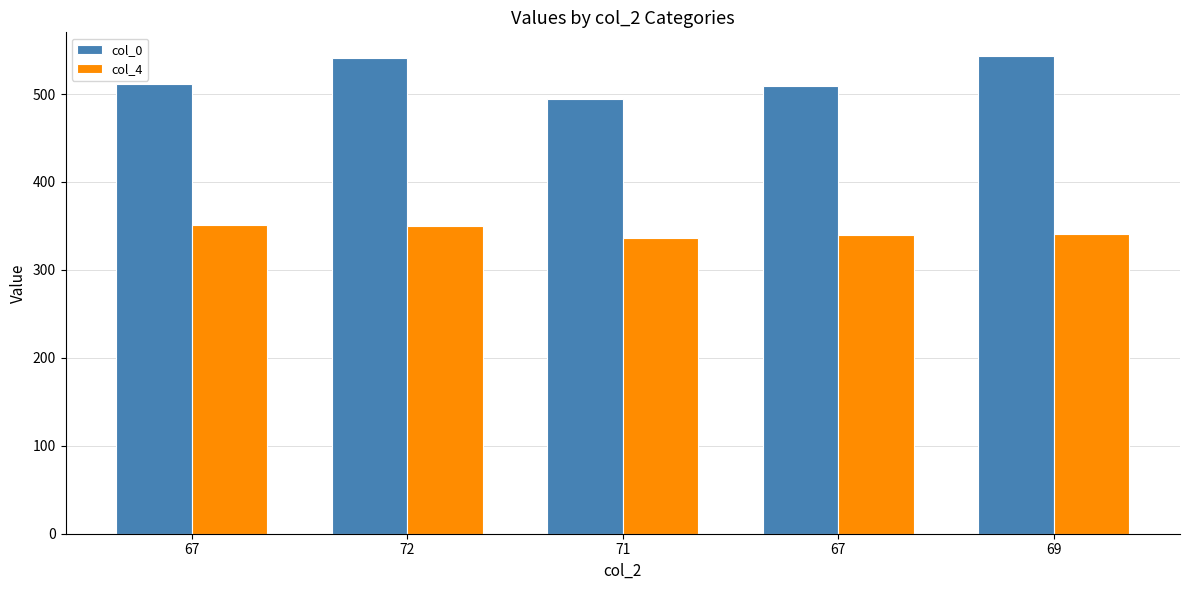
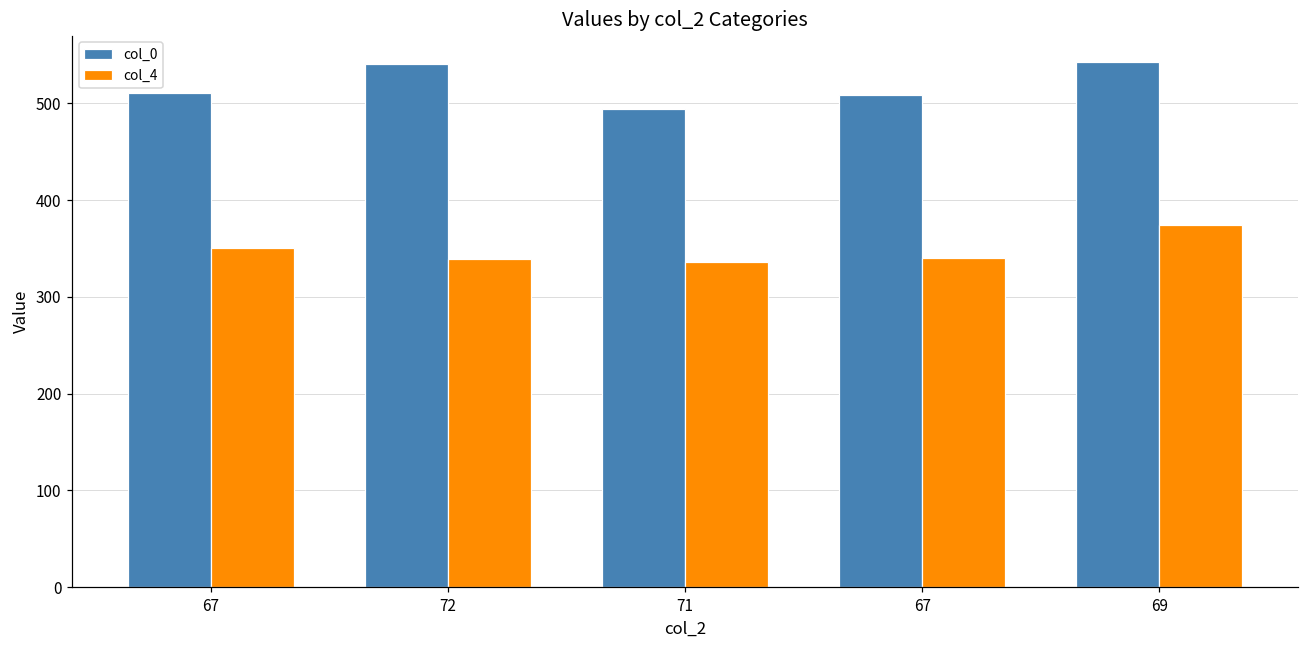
col_4, 72: 350 -> 340
col_4, 69: 340 -> 370
